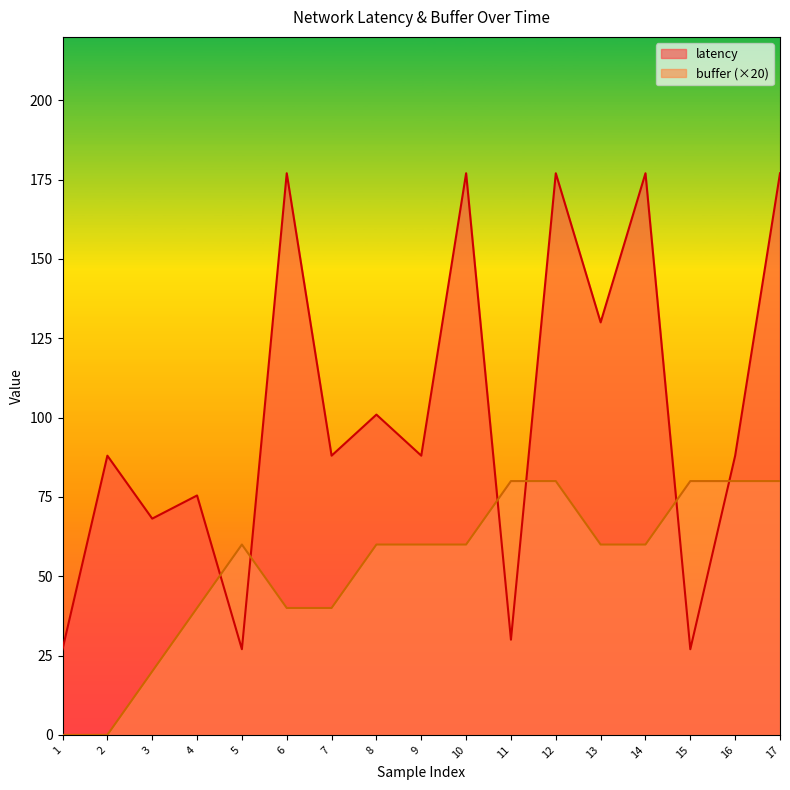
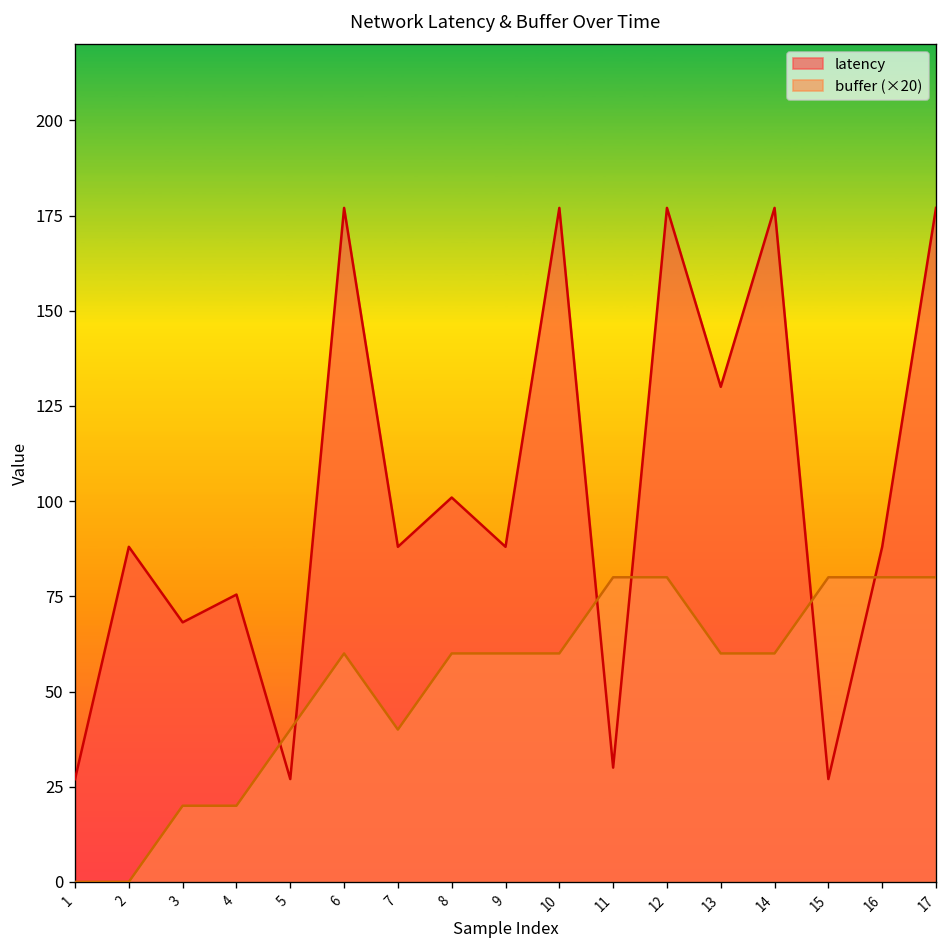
buffer (×20), 4: 40 -> 20
buffer (×20), 5: 60 -> 40
buffer (×20), 6: 40 -> 60
